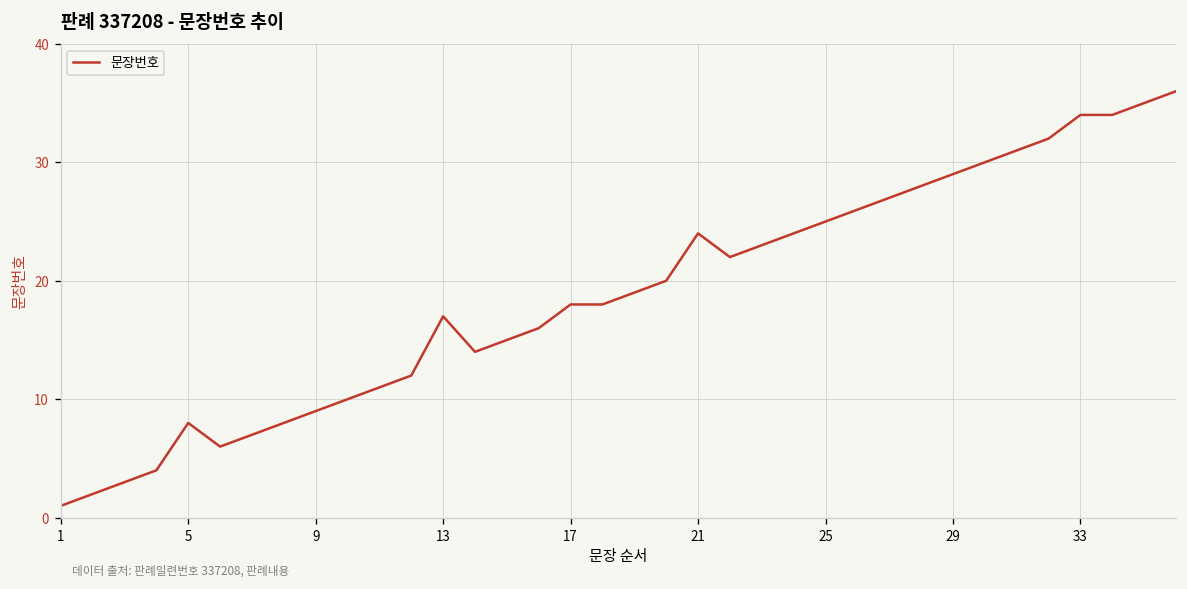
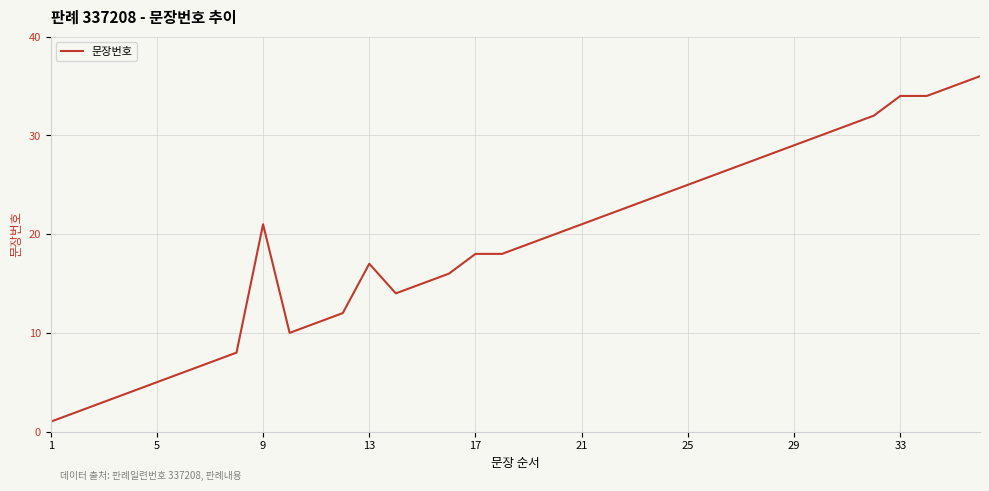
5: 8 -> 5
9: 9 -> 21
21: 24 -> 21
